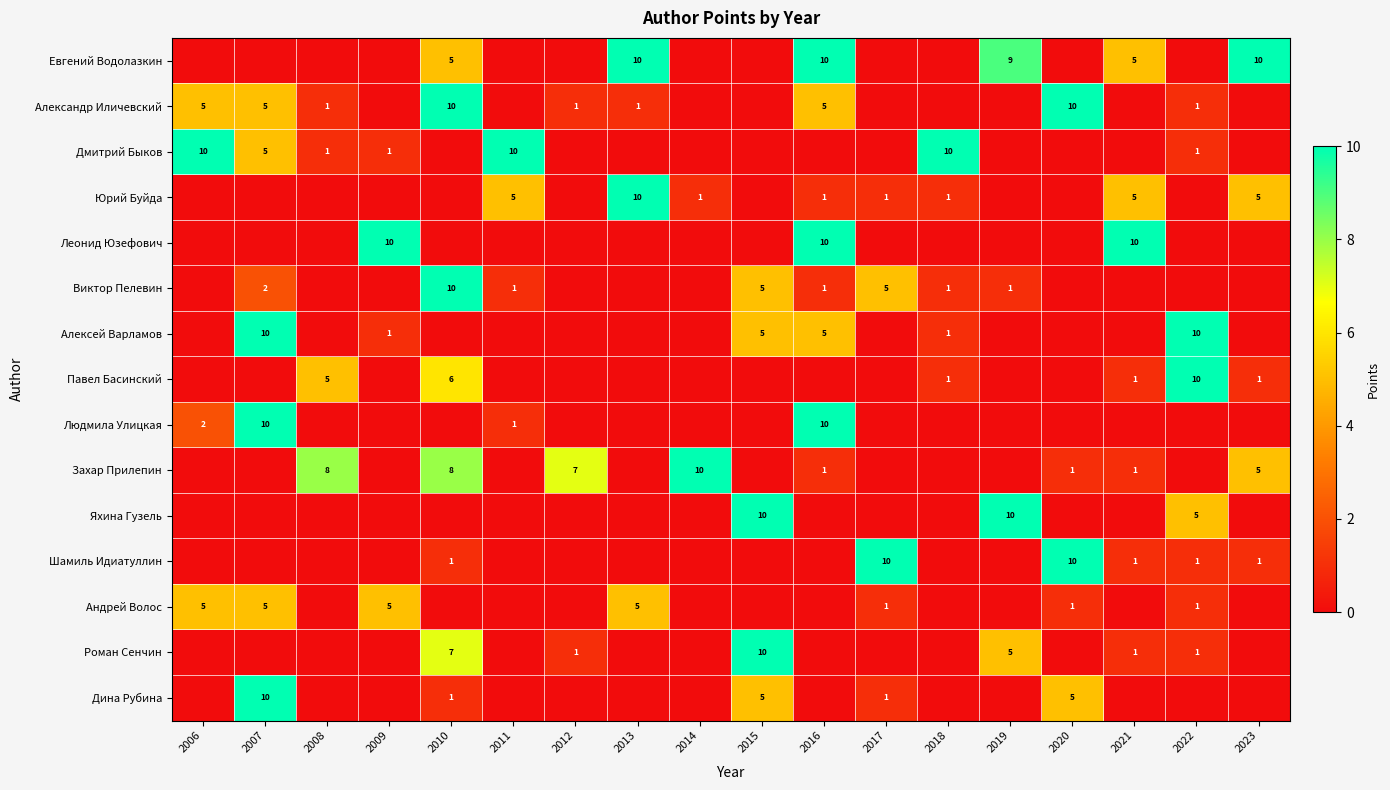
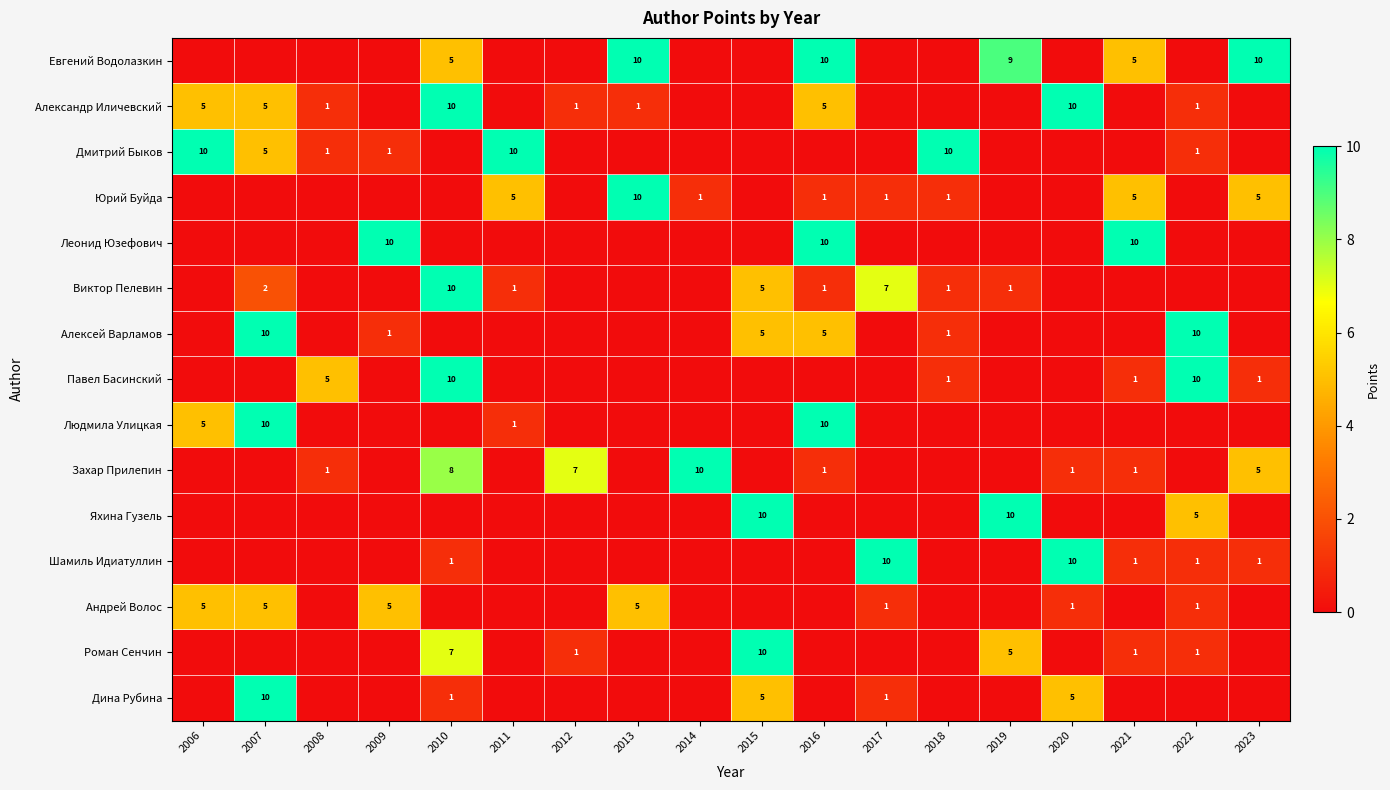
Виктор Пелевин, 2017: 5 -> 7
Павел Басинский, 2010: 6 -> 10
Людмила Улицкая, 2006: 2 -> 5
Захар Прилепин, 2008: 8 -> 1
